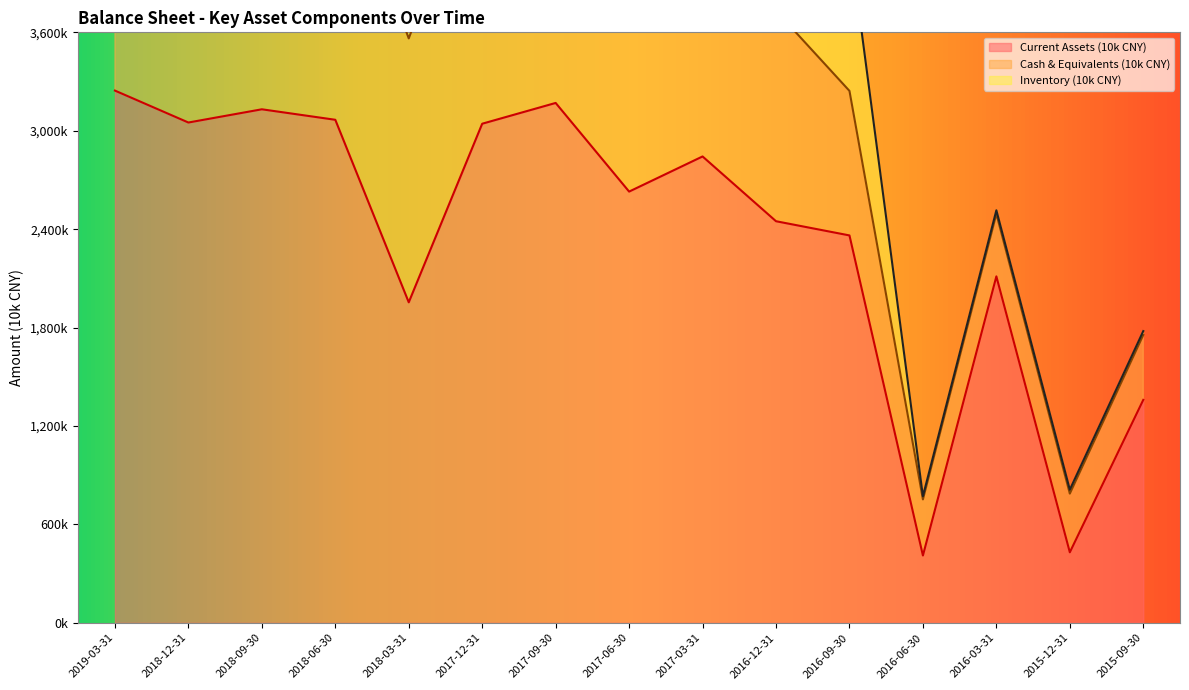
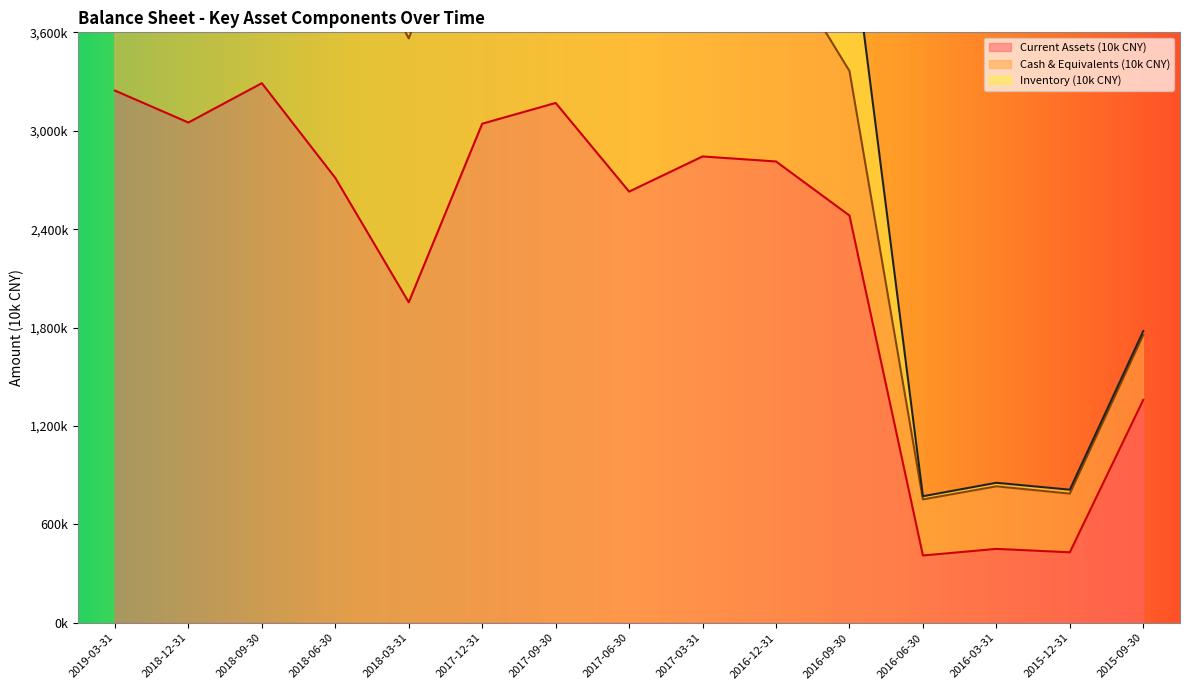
Current Assets (10k CNY), 2018-09-30: 3,130,000 -> 3,290,000
Current Assets (10k CNY), 2018-06-30: 3,070,000 -> 2,710,000
Current Assets (10k CNY), 2016-12-31: 2,450,000 -> 2,810,000
Current Assets (10k CNY), 2016-09-30: 2,360,000 -> 2,480,000
Current Assets (10k CNY), 2016-03-31: 2,110,000 -> 450,000
